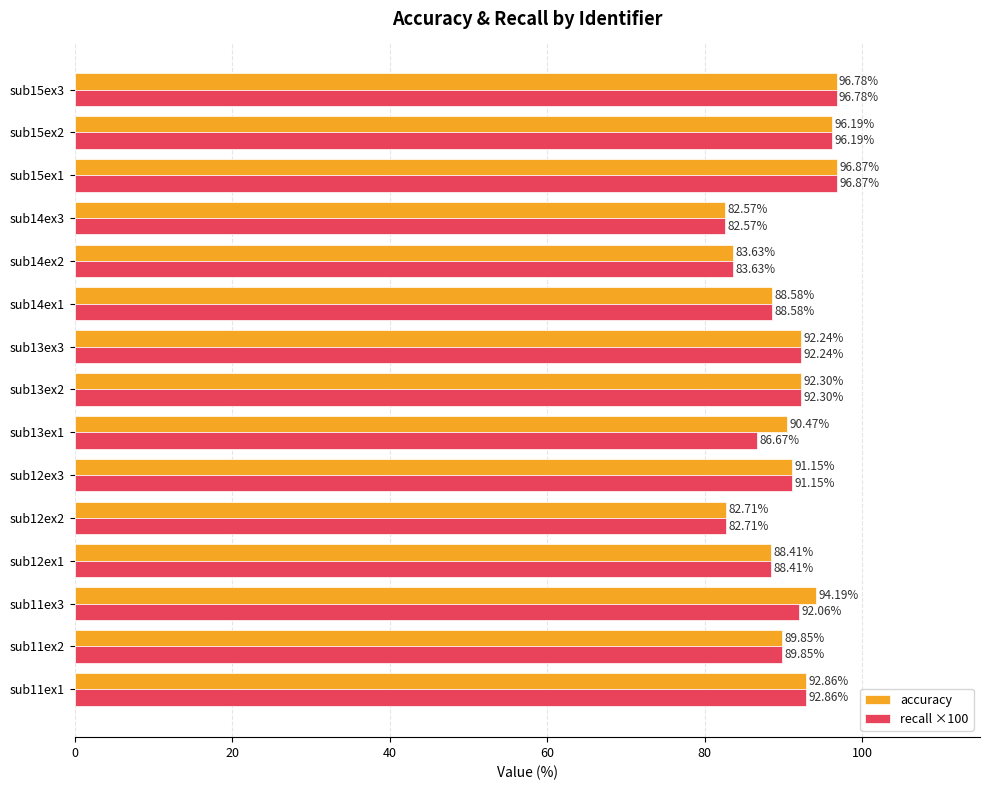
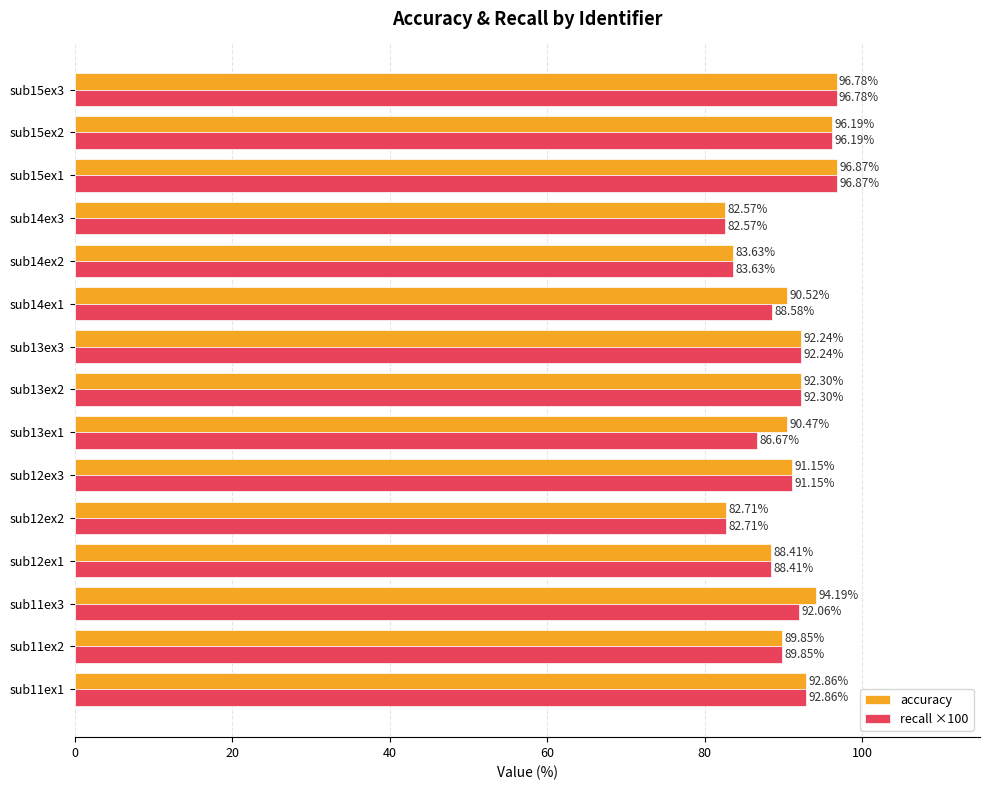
accuracy, sub14ex1: 88.58% -> 90.52%
